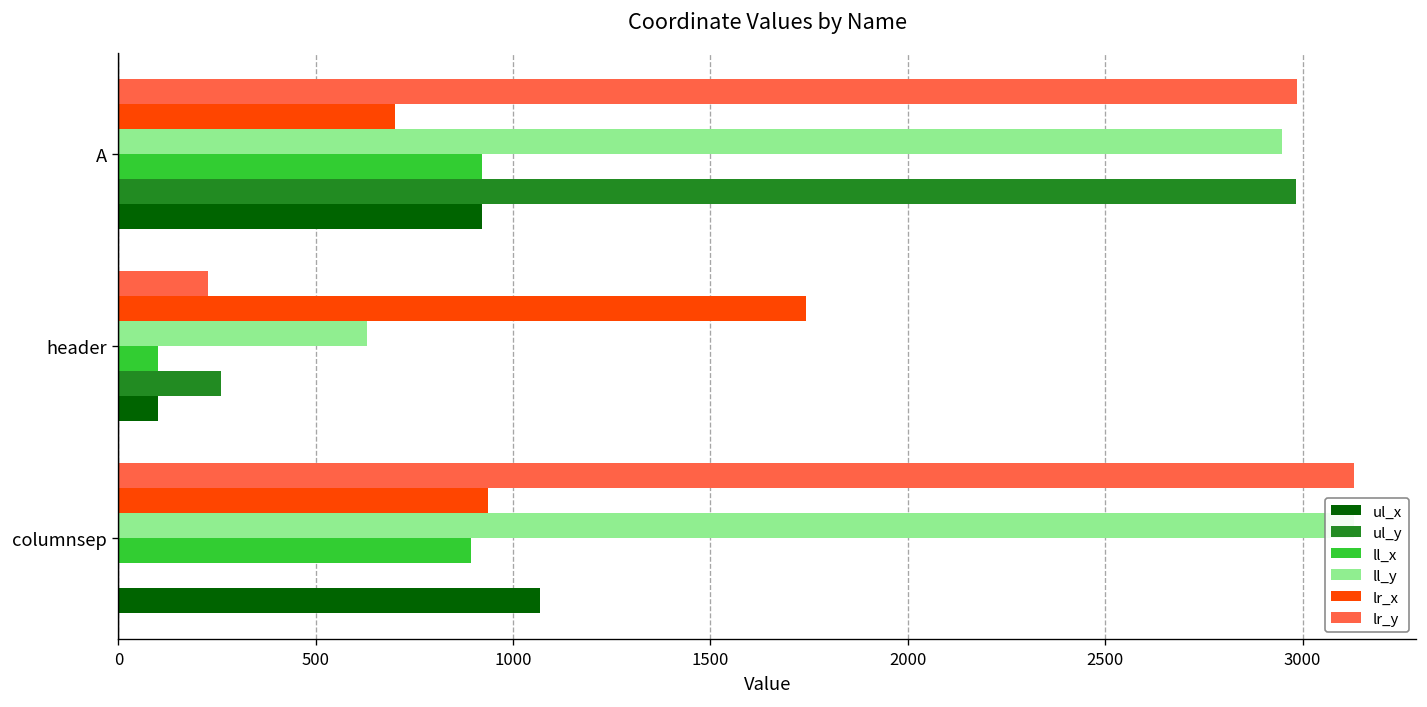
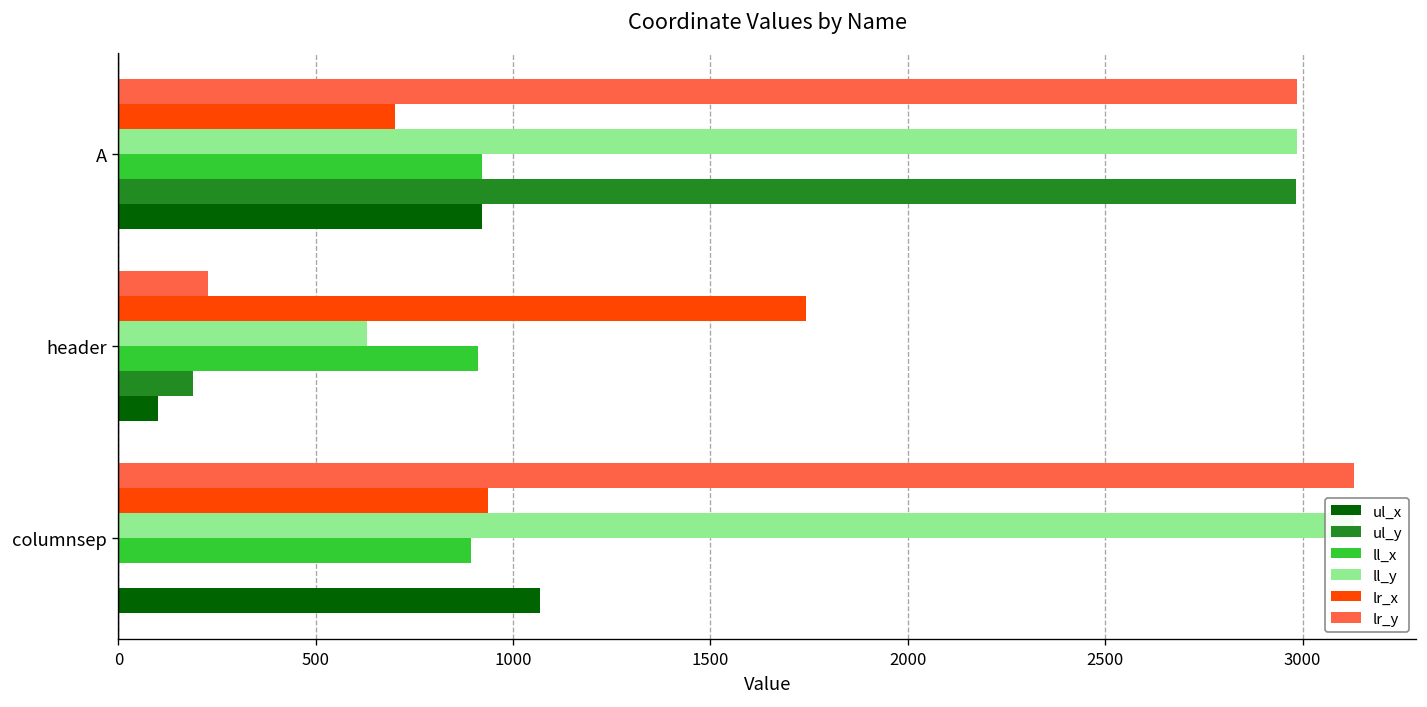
ll_y, A: 2950 -> 2990
ll_x, header: 100 -> 910
ul_y, header: 260 -> 190
